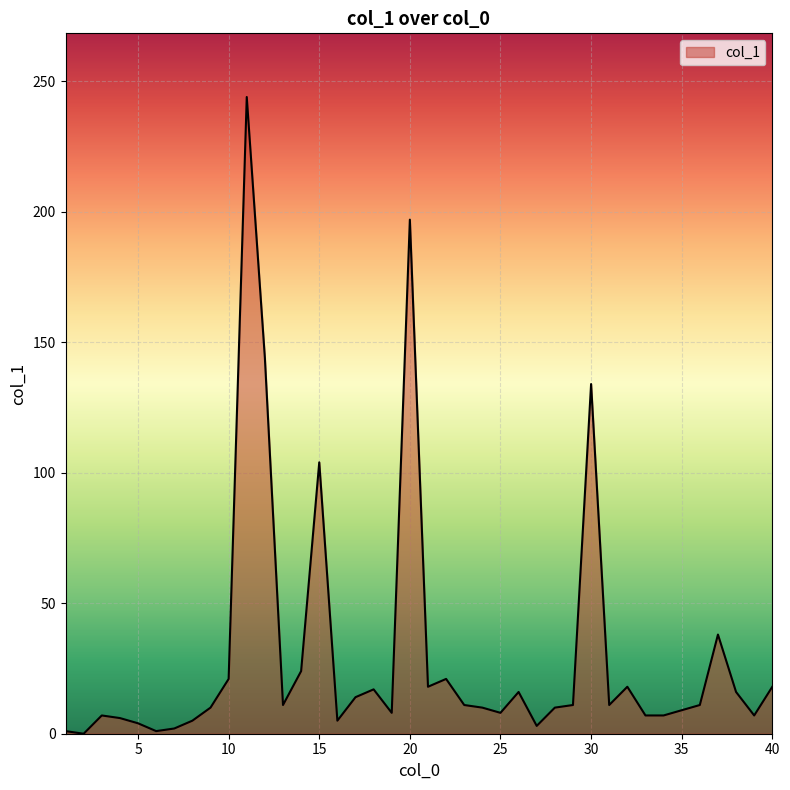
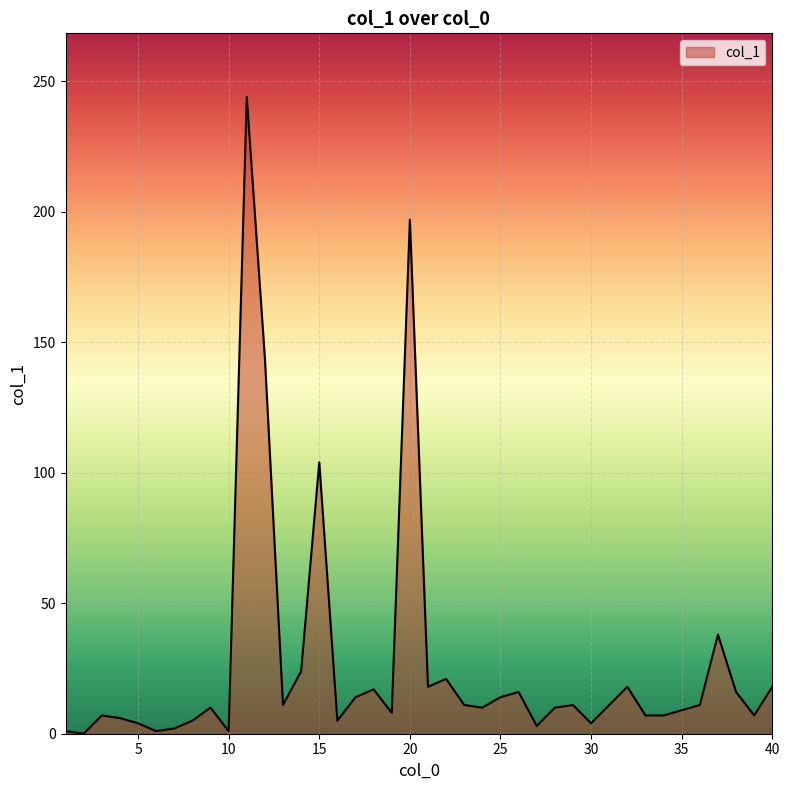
10: 21 -> 1
25: 8 -> 14
30: 134 -> 4
